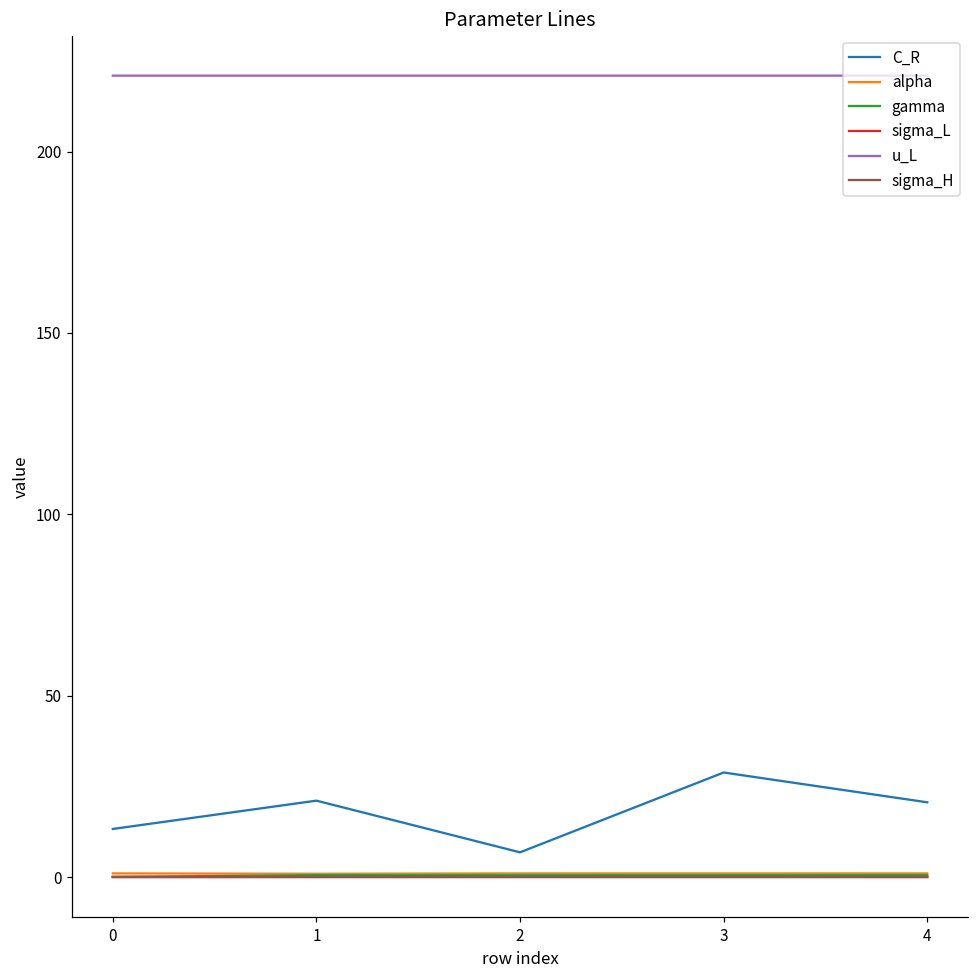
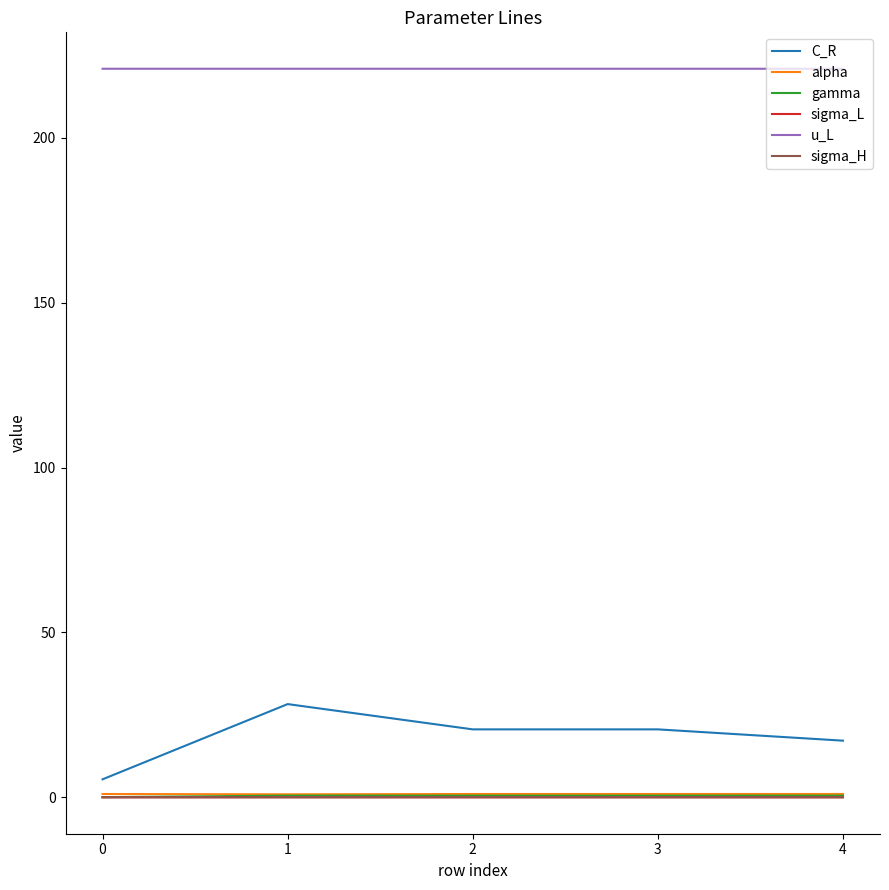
C_R, 0: 13 -> 5
C_R, 1: 21 -> 28
C_R, 2: 7 -> 21
C_R, 3: 29 -> 21
C_R, 4: 21 -> 17
